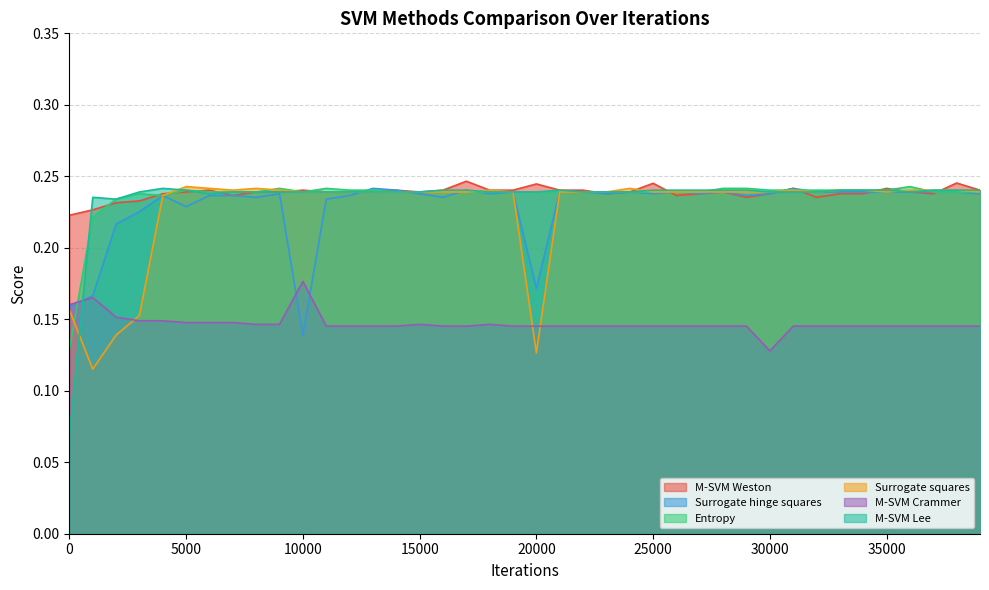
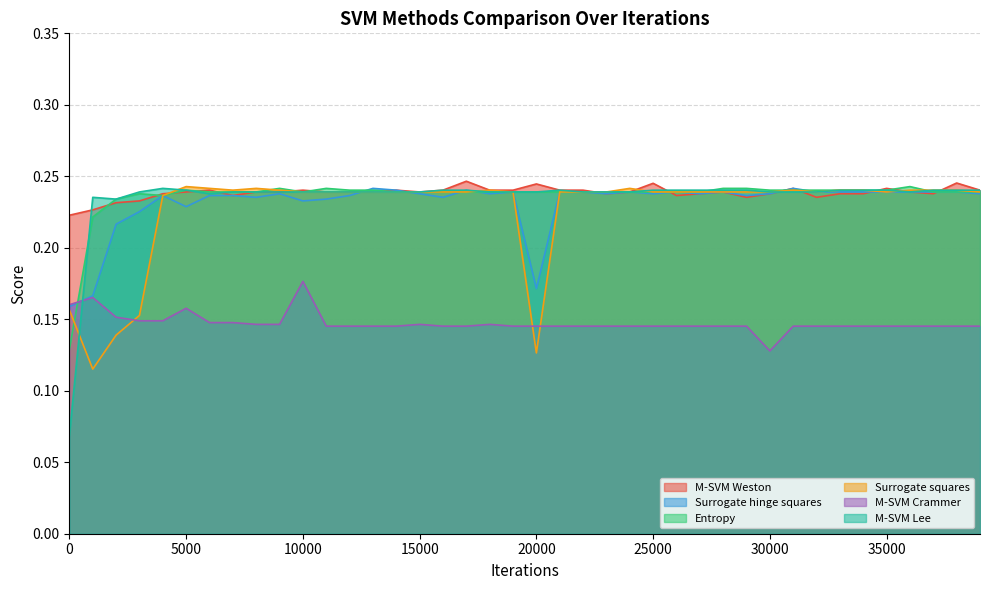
M-SVM Crammer, 5000: 0.148 -> 0.158
Surrogate hinge squares, 10000: 0.139 -> 0.233
